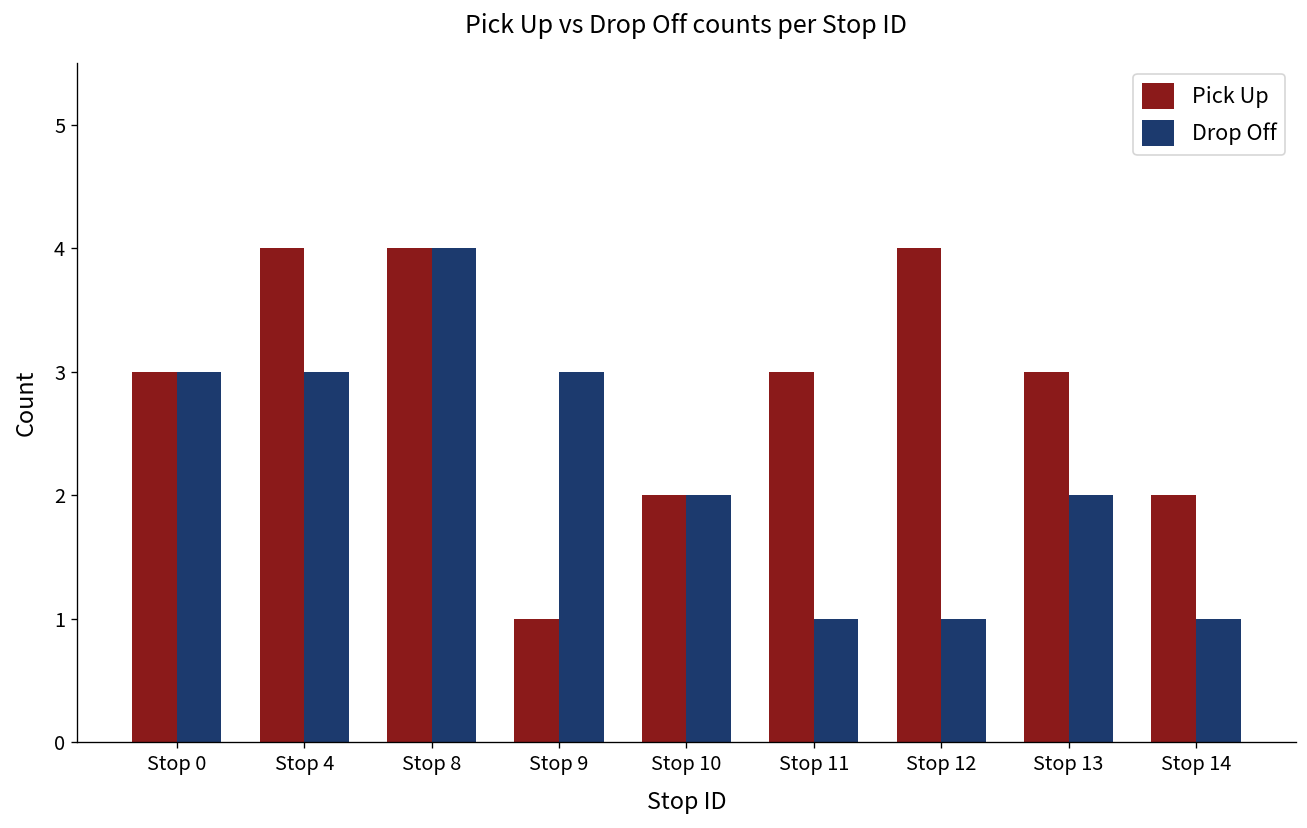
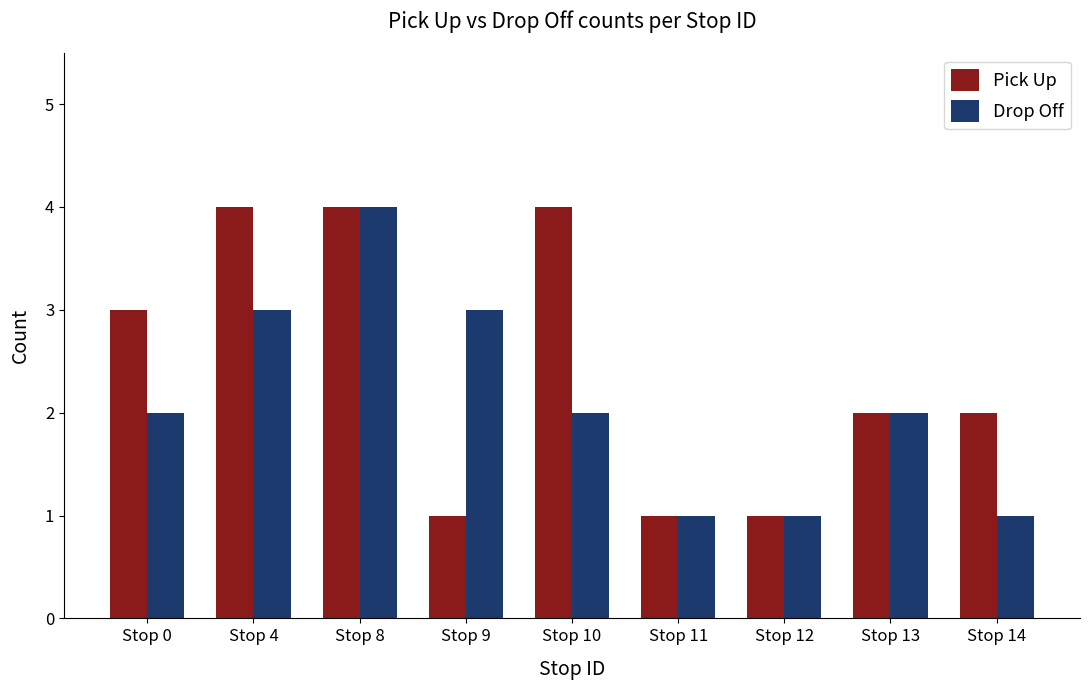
Drop Off, Stop 0: 3 -> 2
Pick Up, Stop 10: 2 -> 4
Pick Up, Stop 11: 3 -> 1
Pick Up, Stop 12: 4 -> 1
Pick Up, Stop 13: 3 -> 2
